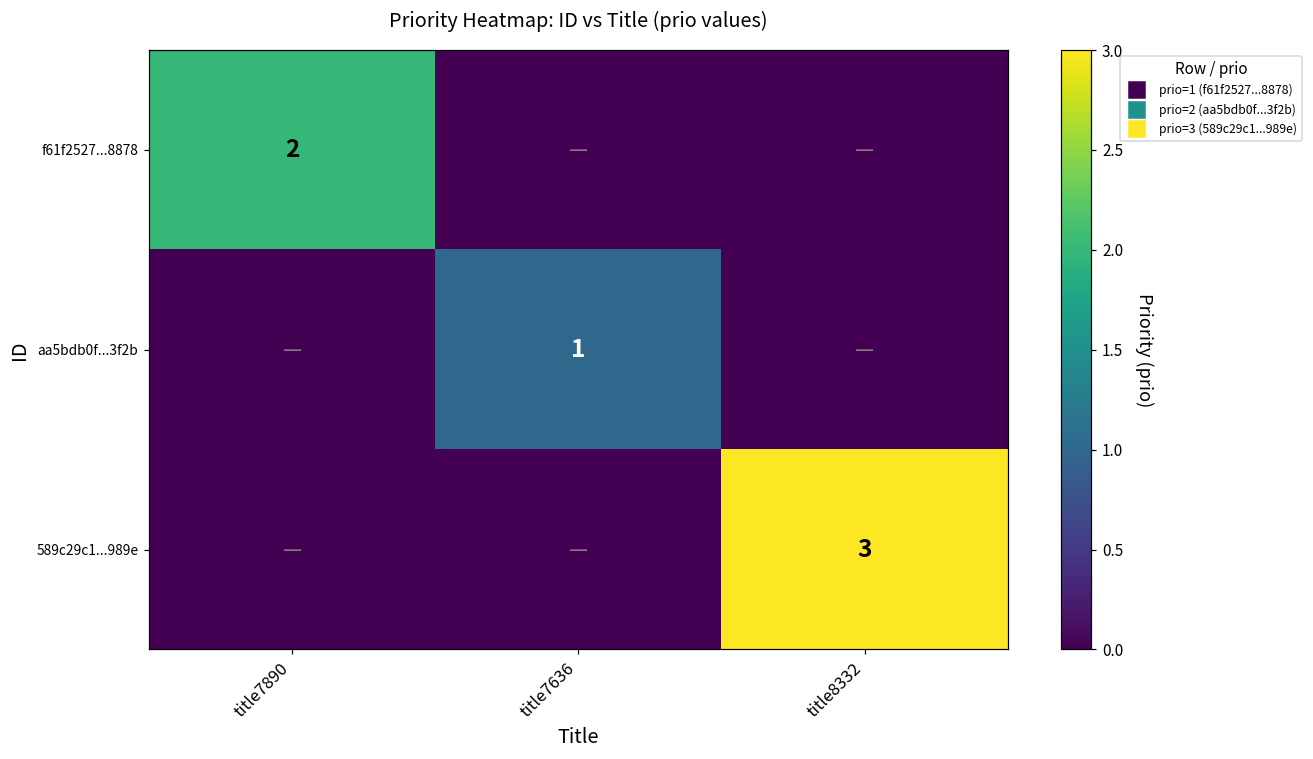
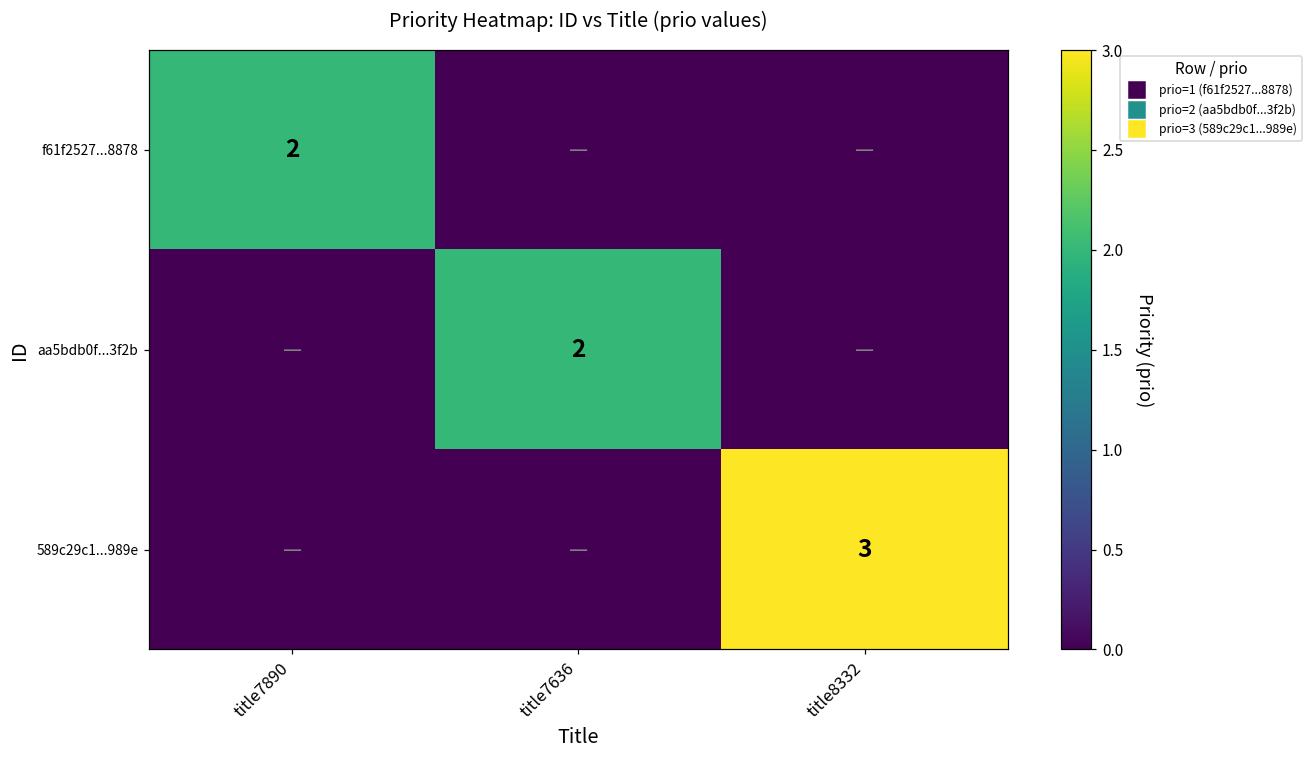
aa5bdb0f...3f2b, title7636: 1 -> 2
